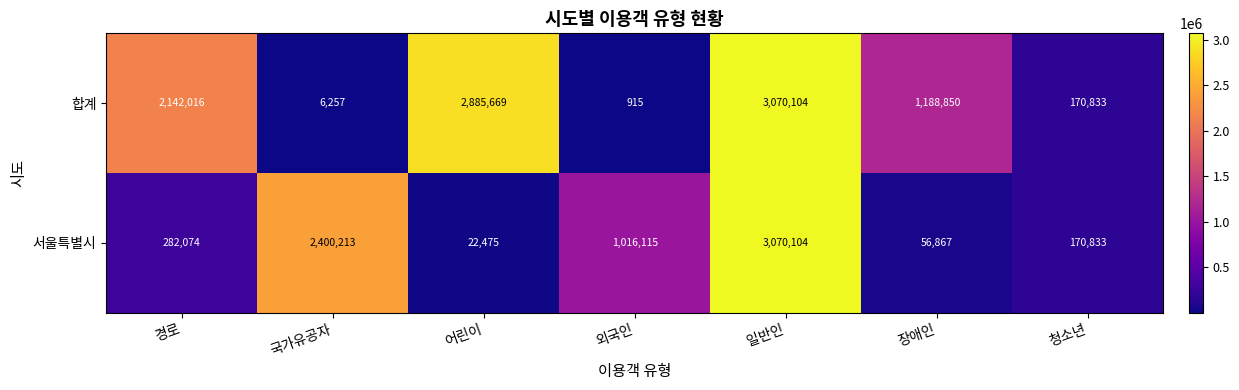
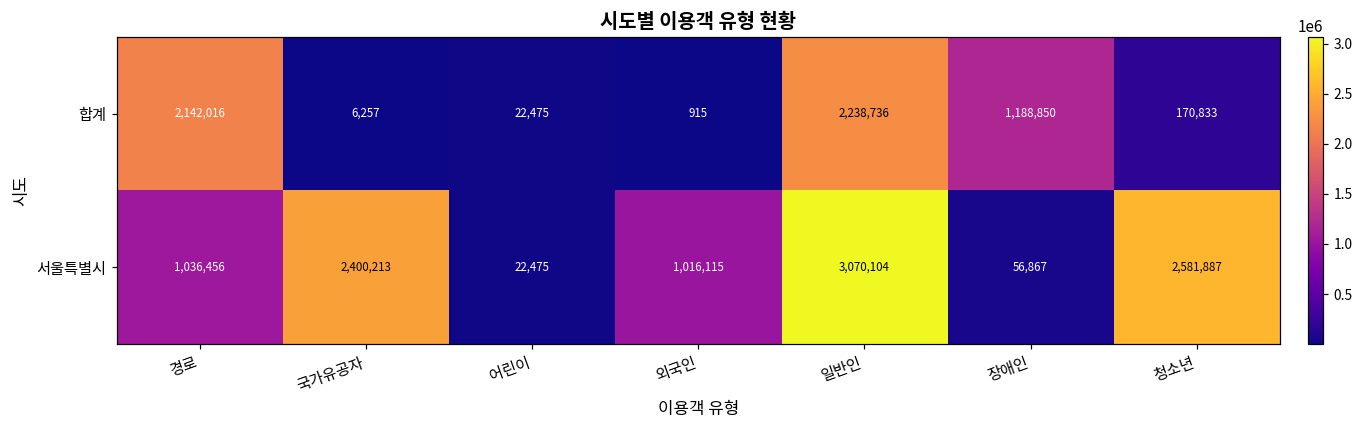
합계, 어린이: 2,885,669 -> 22,475
합계, 일반인: 3,070,104 -> 2,238,736
서울특별시, 경로: 282,074 -> 1,036,456
서울특별시, 청소년: 170,833 -> 2,581,887
